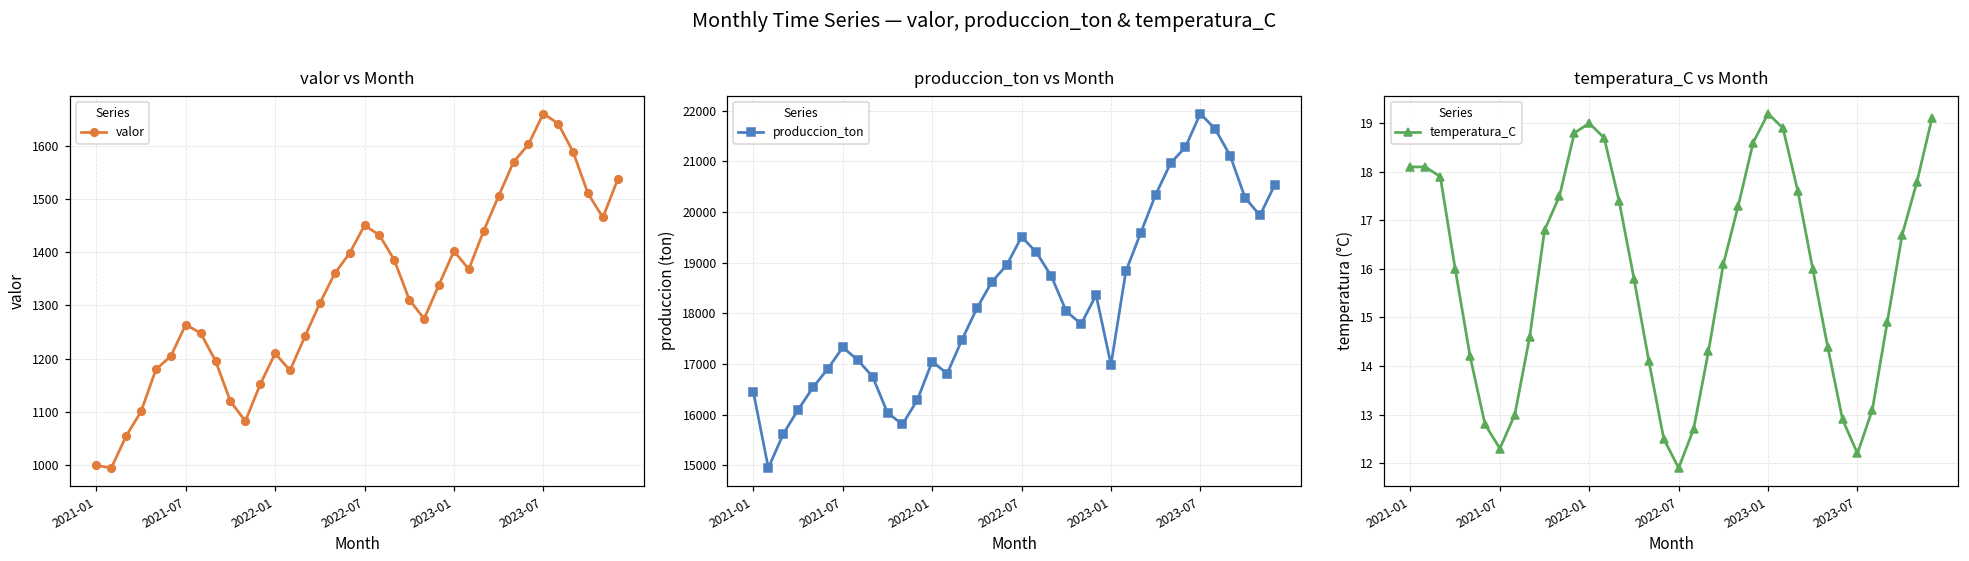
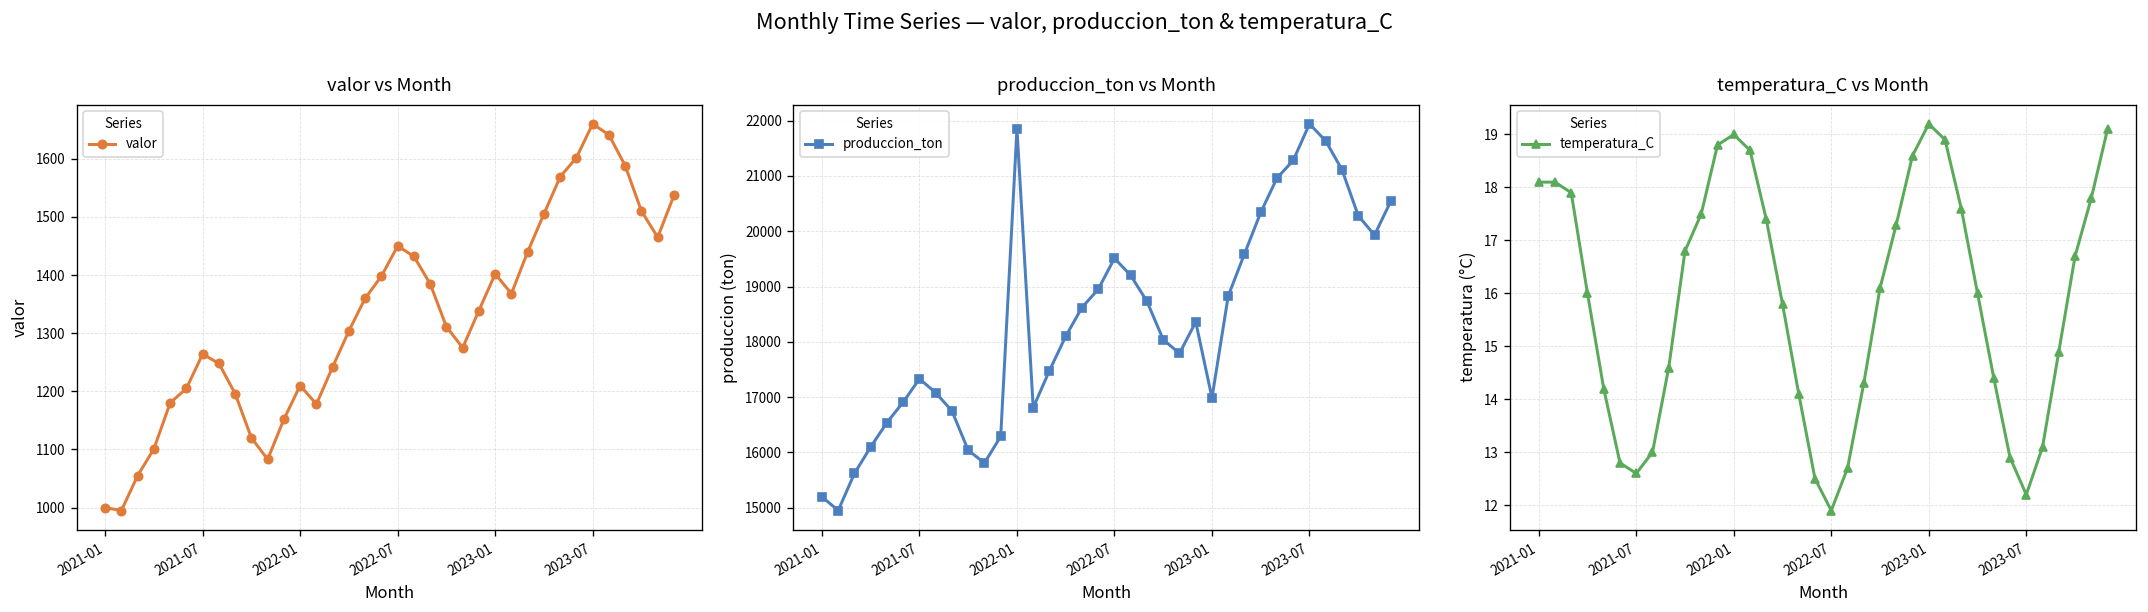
produccion_ton vs Month, 2021-01: 16400 -> 15200
produccion_ton vs Month, 2022-01: 17100 -> 21900
temperatura_C vs Month, 2021-07: 12.3 -> 12.6
